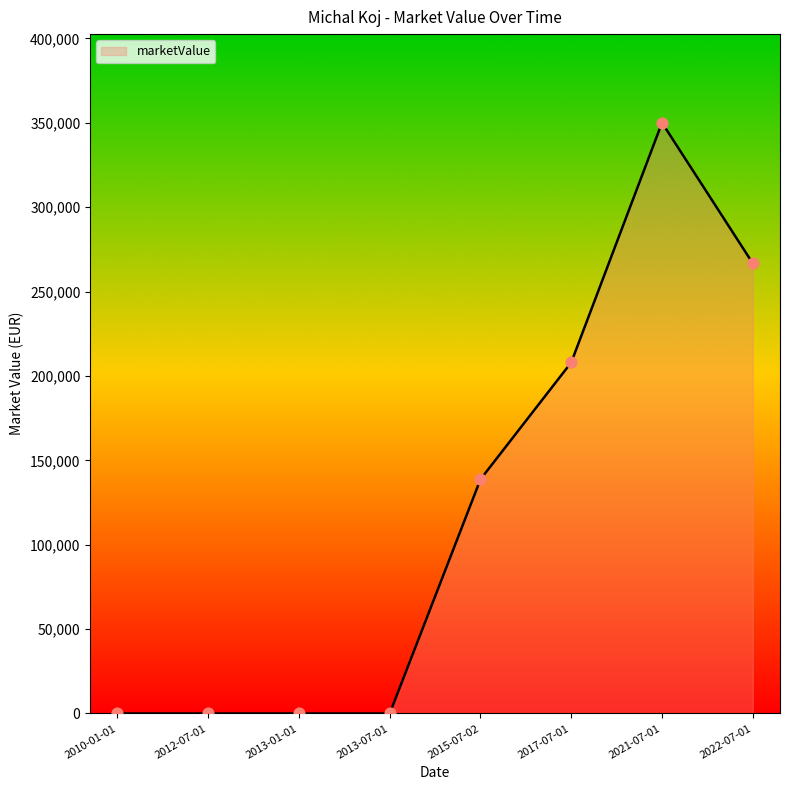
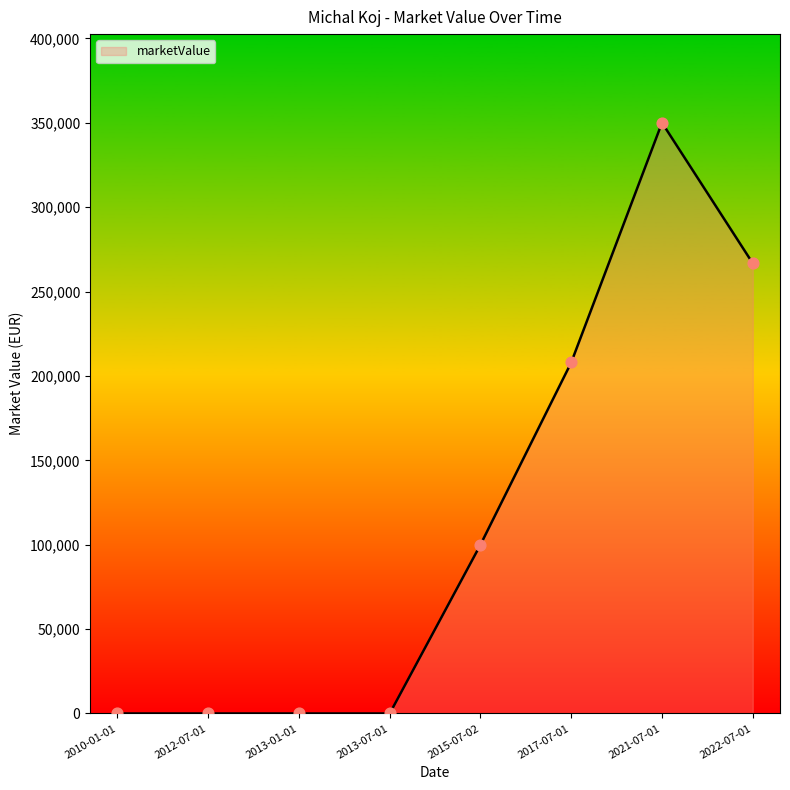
2015-07-02: 139,000 -> 100,000
